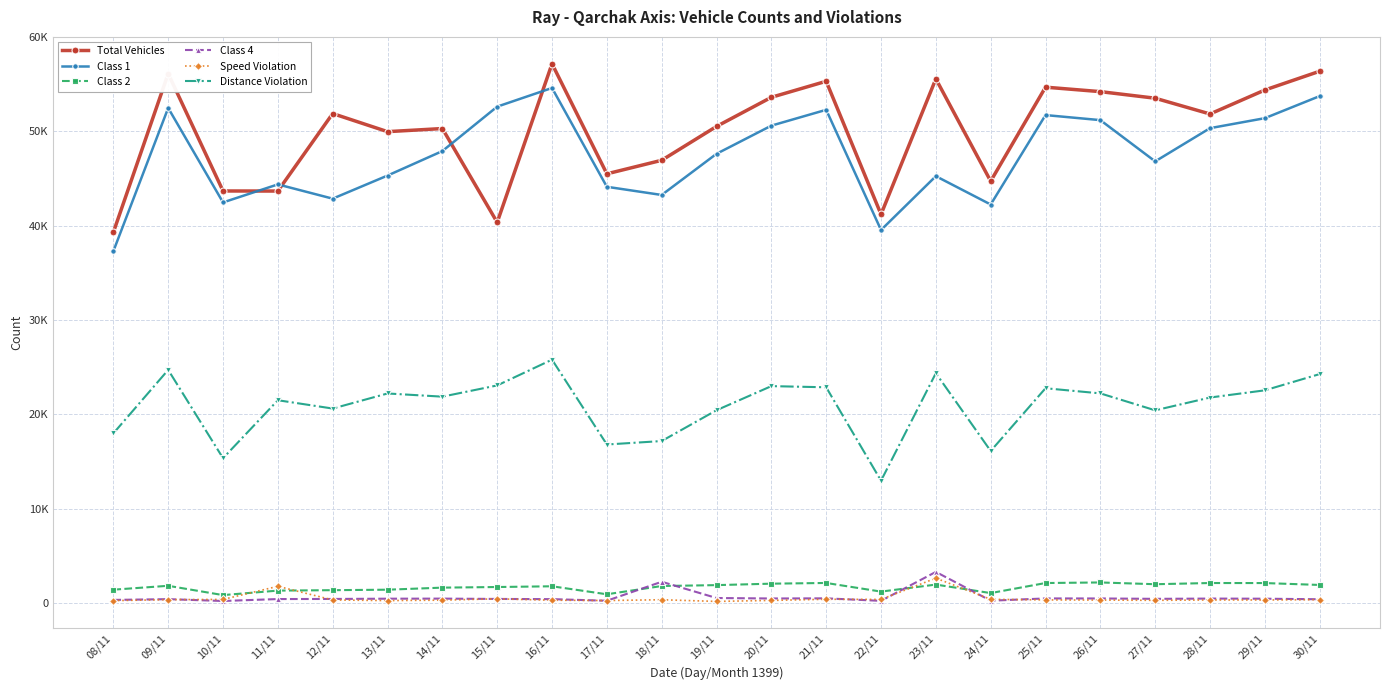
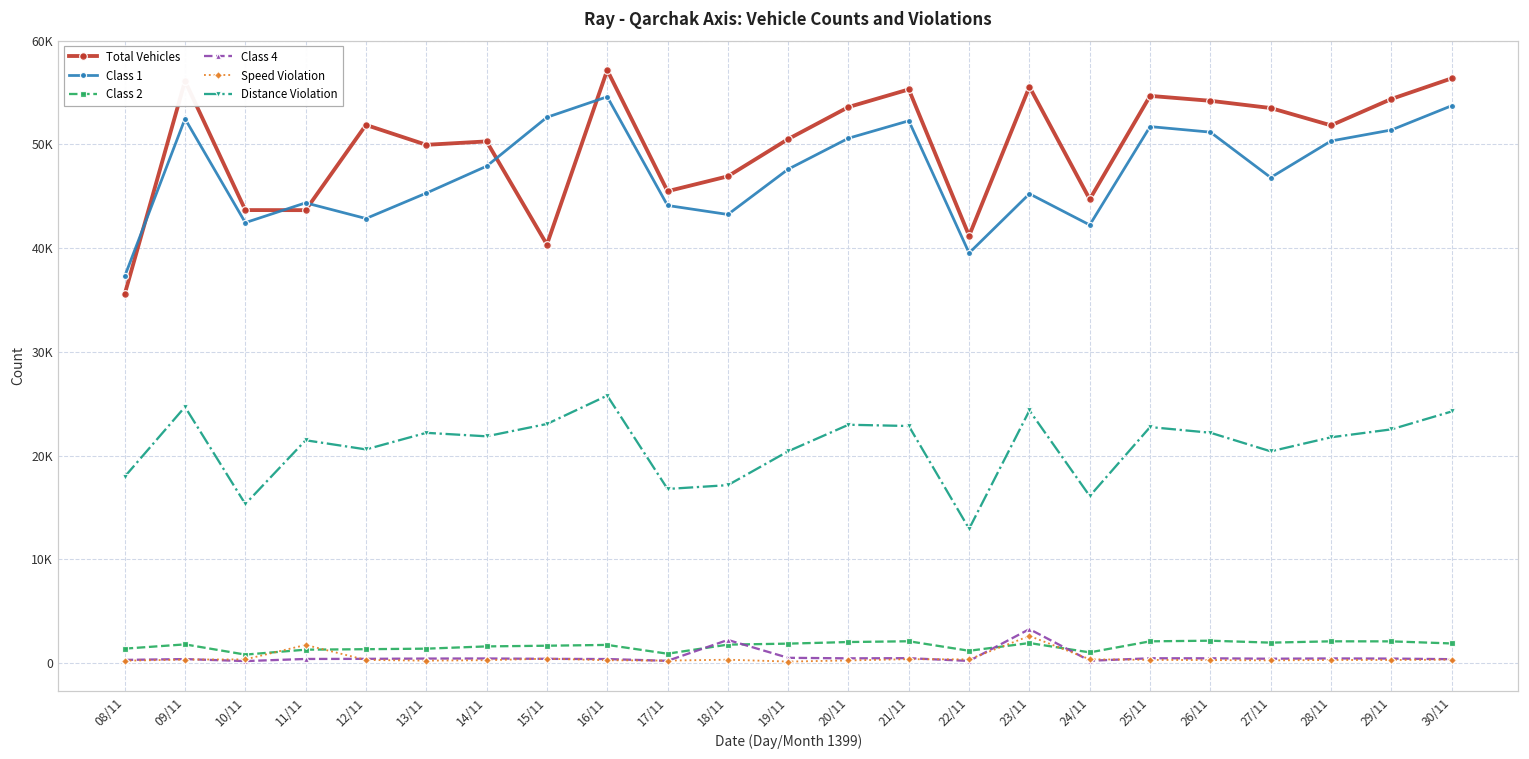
Total Vehicles, 08/11: 39000 -> 36000
